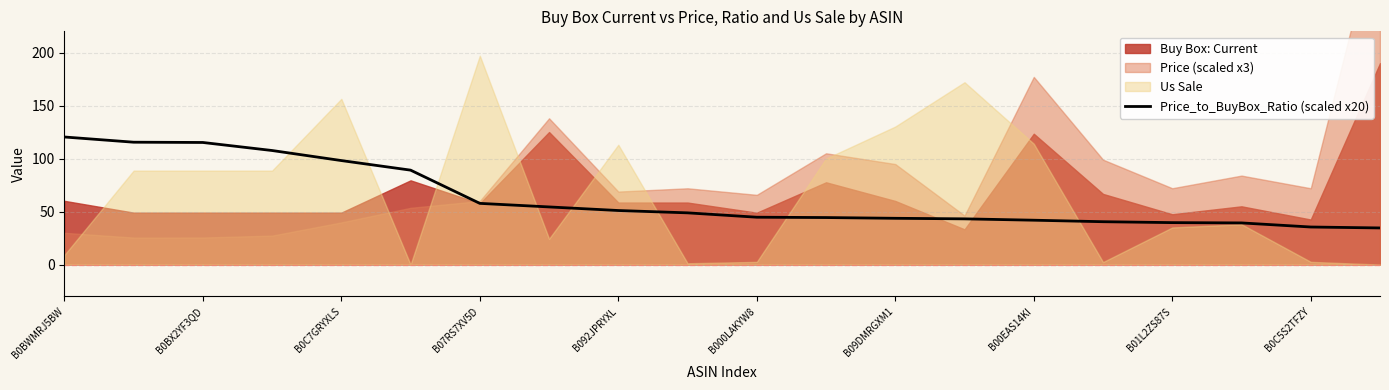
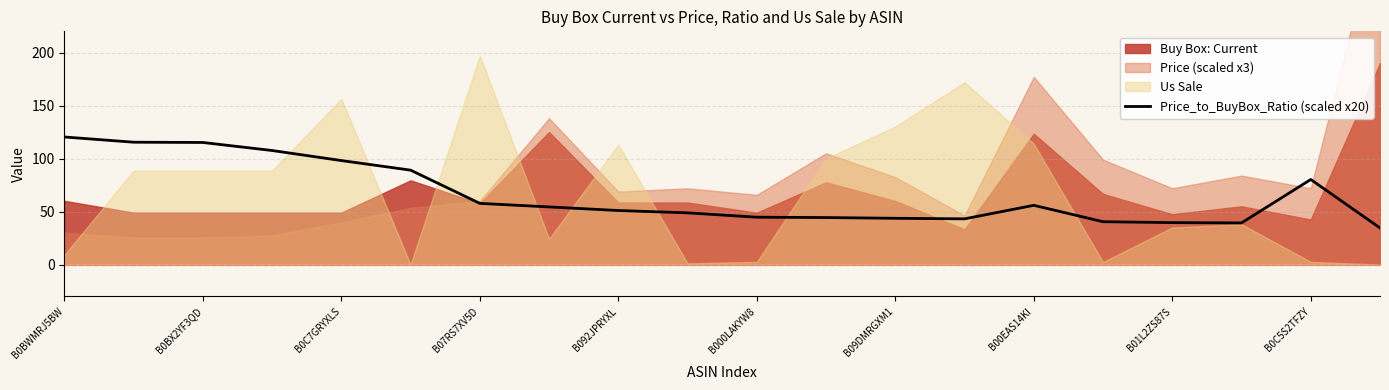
Price (scaled x3), B09DMRGXM1: 95 -> 82
Price_to_BuyBox_Ratio (scaled x20), B00EAS14KI: 42 -> 56
Price_to_BuyBox_Ratio (scaled x20), B0C5S2TFZY: 35 -> 80
